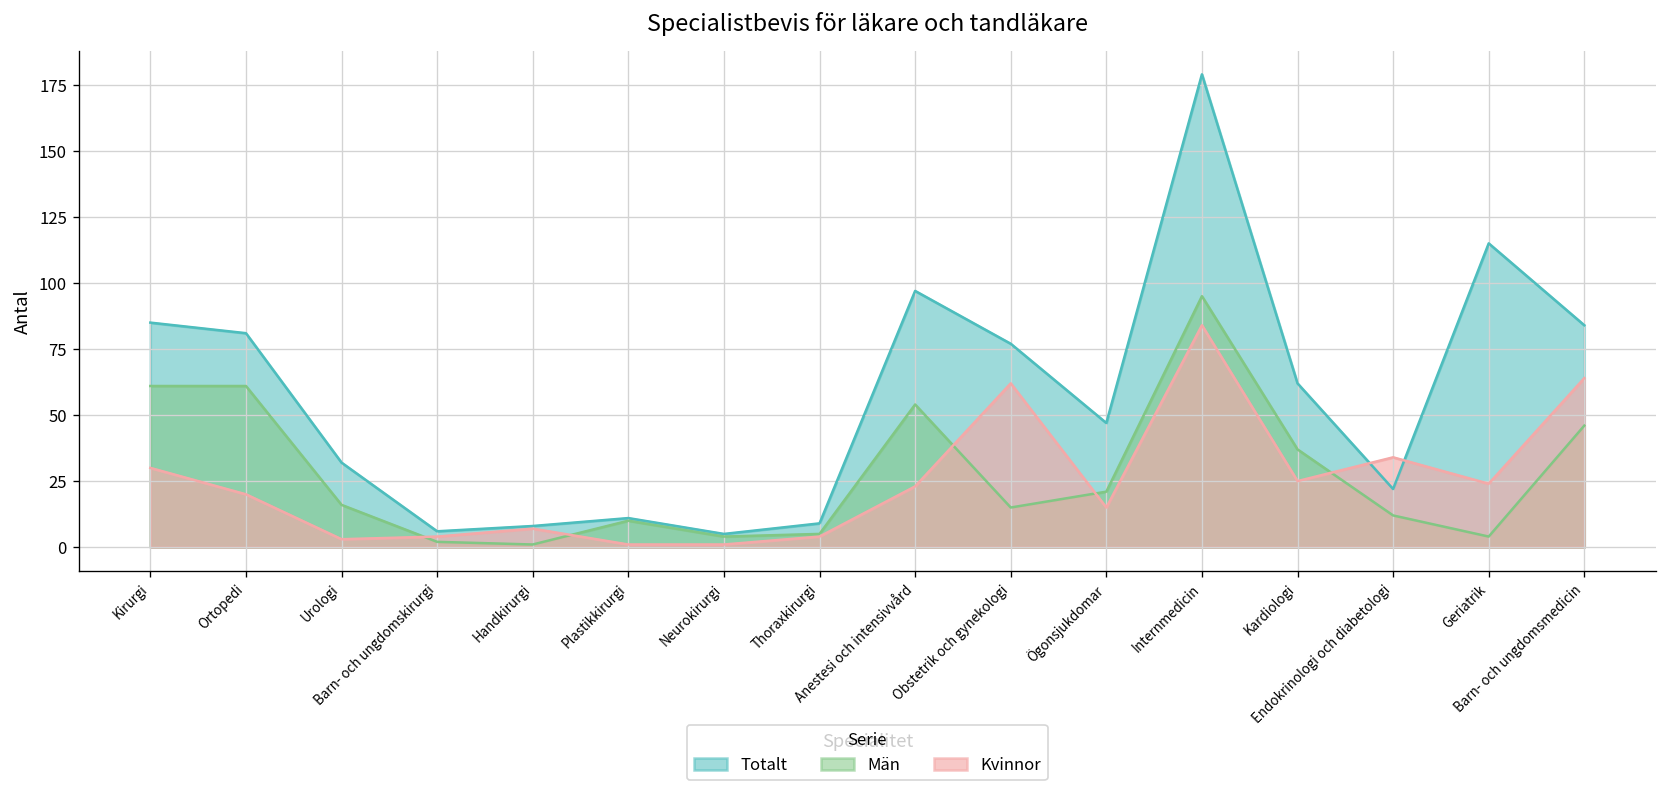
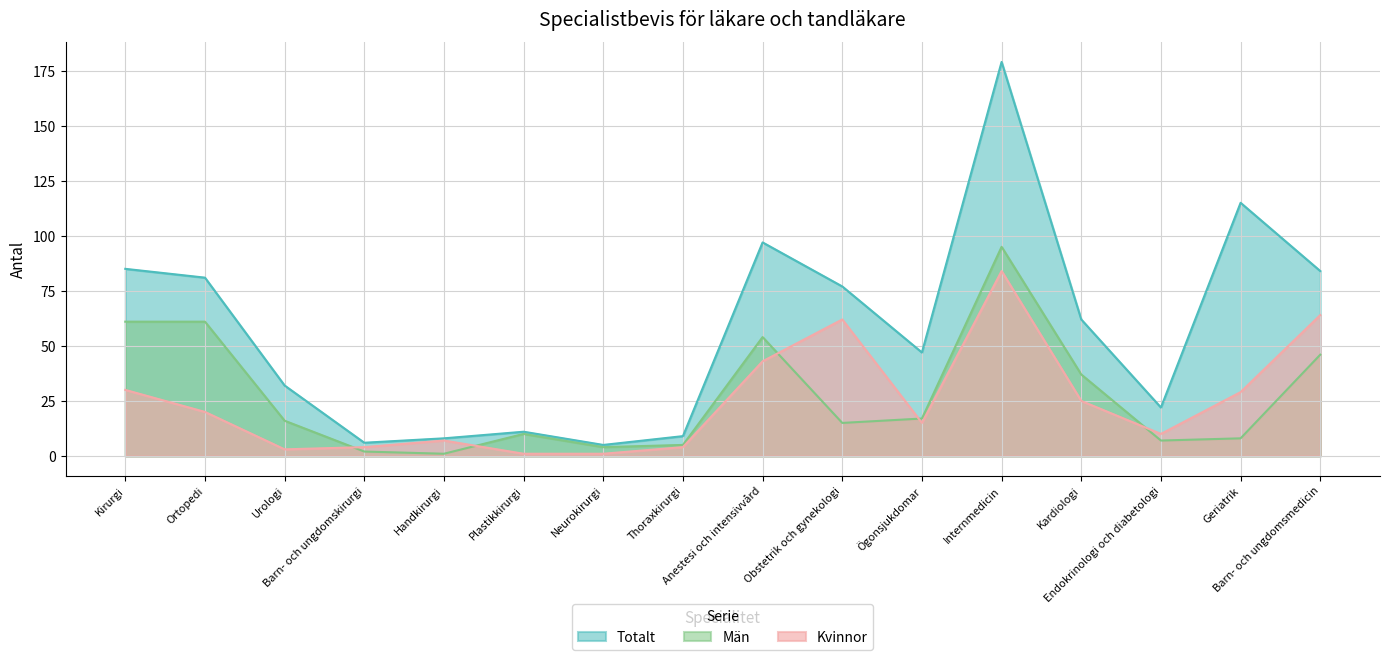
Kvinnor, Anestesi och intensivvård: 23 -> 43
Män, Ögonsjukdomar: 21 -> 17
Män, Endokrinologi och diabetologi: 12 -> 7
Kvinnor, Endokrinologi och diabetologi: 34 -> 10
Män, Geriatrik: 4 -> 8
Kvinnor, Geriatrik: 24 -> 29
